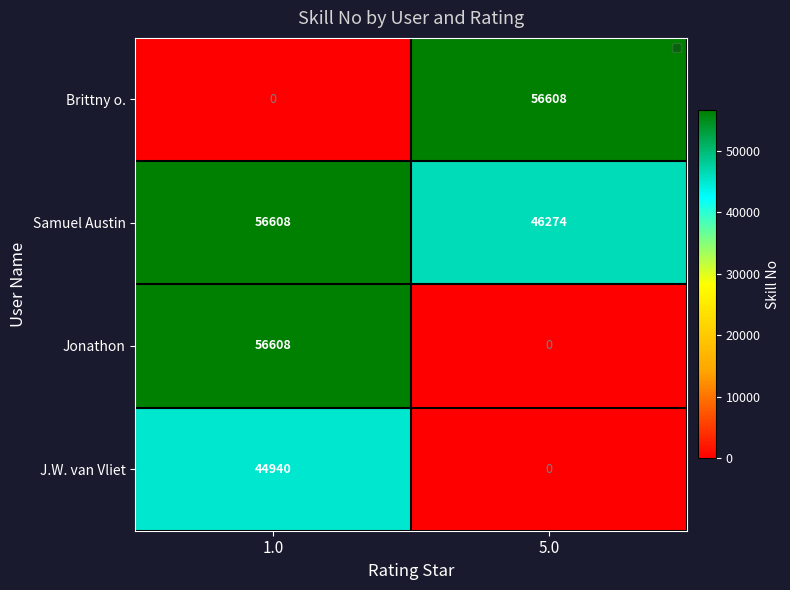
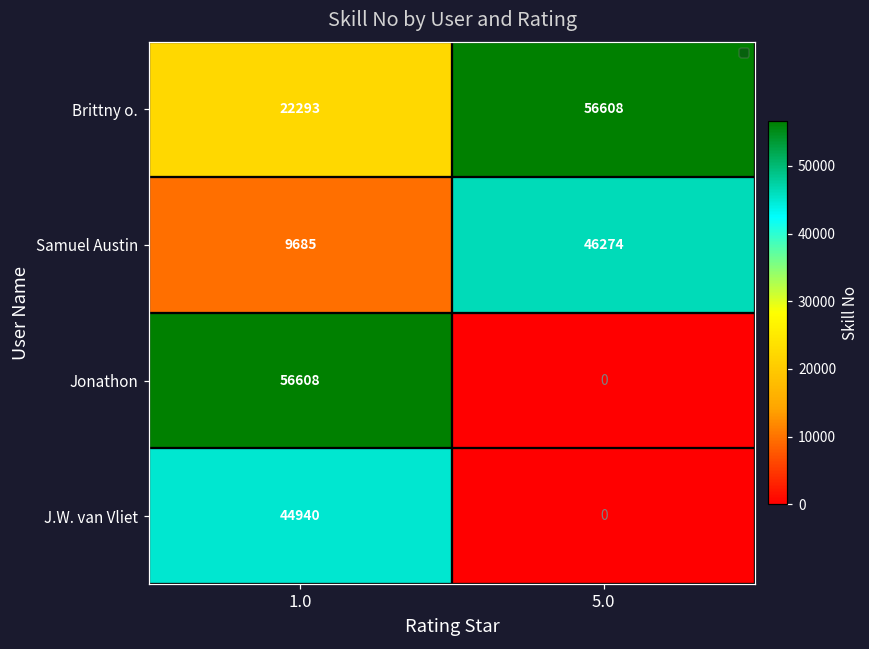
Brittny o., 1.0: 0 -> 22293
Samuel Austin, 1.0: 56608 -> 9685
